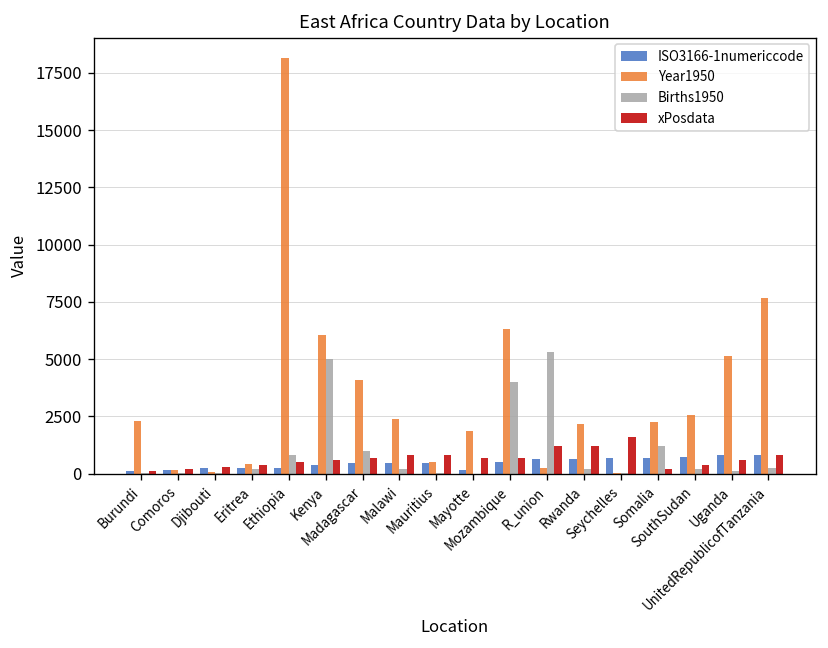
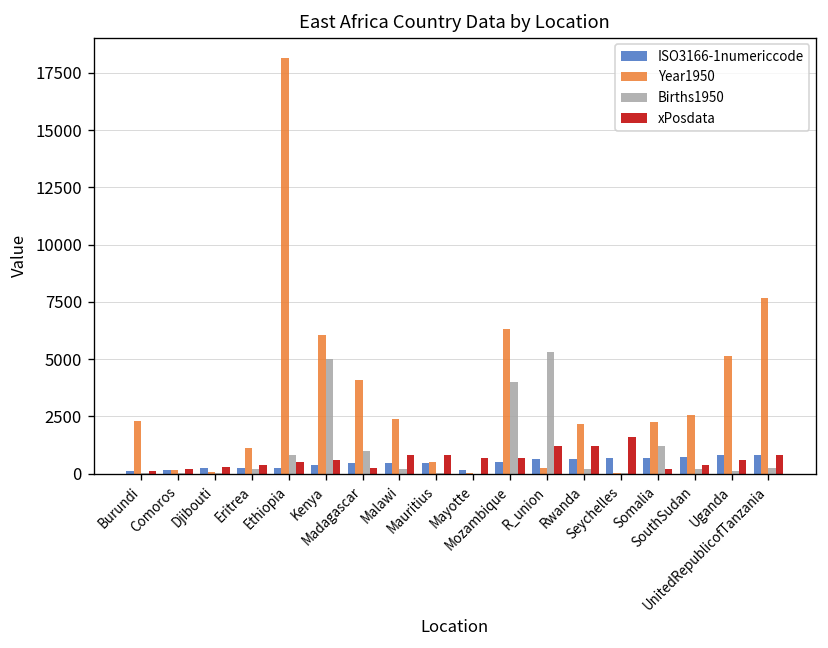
Year1950, Eritrea: 400 -> 1100
xPosdata, Madagascar: 700 -> 200
Year1950, Mayotte: 1900 -> 0
